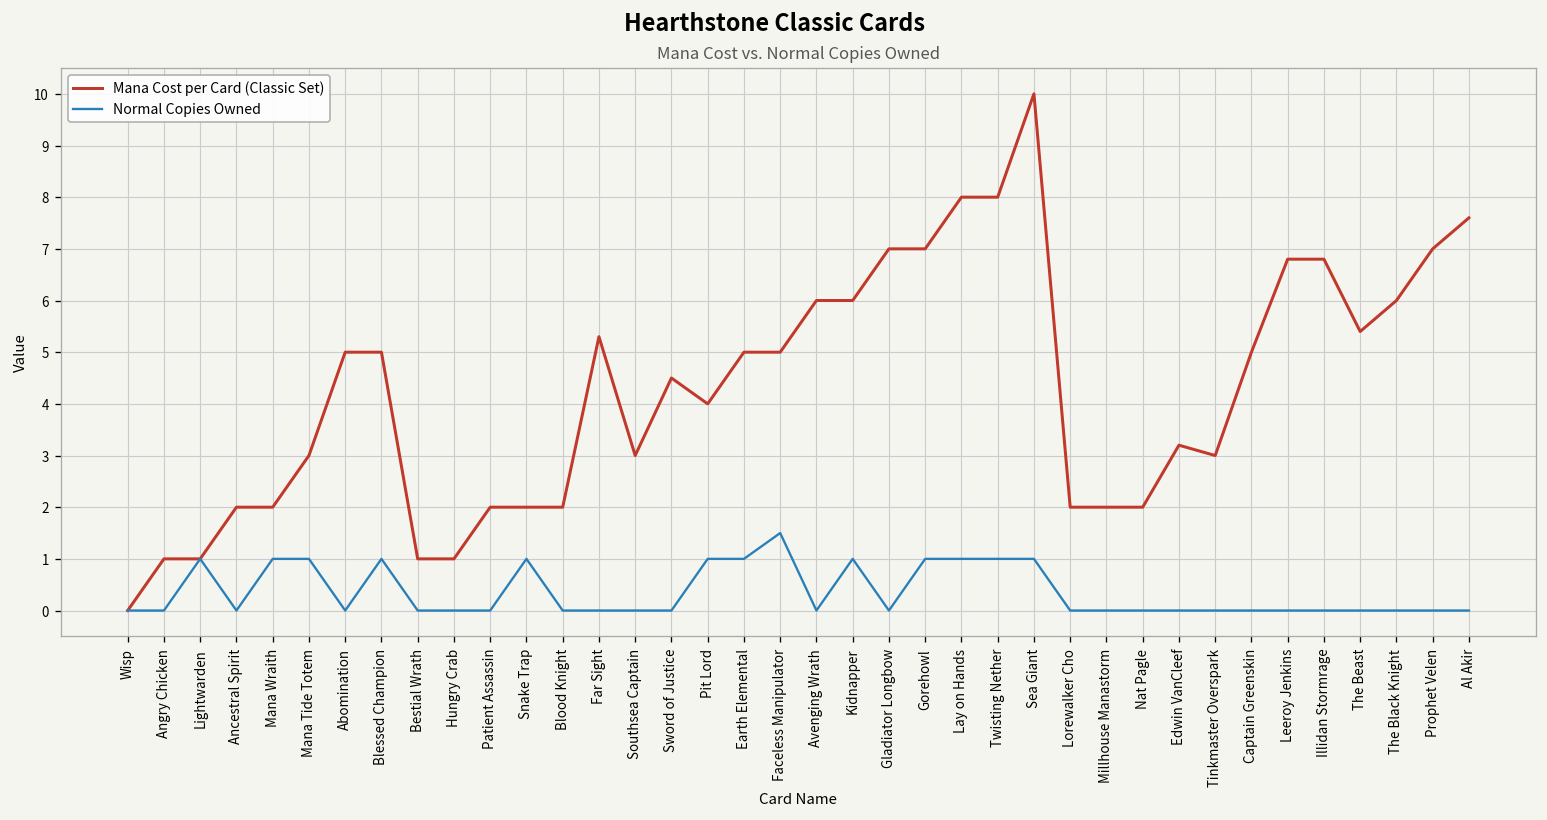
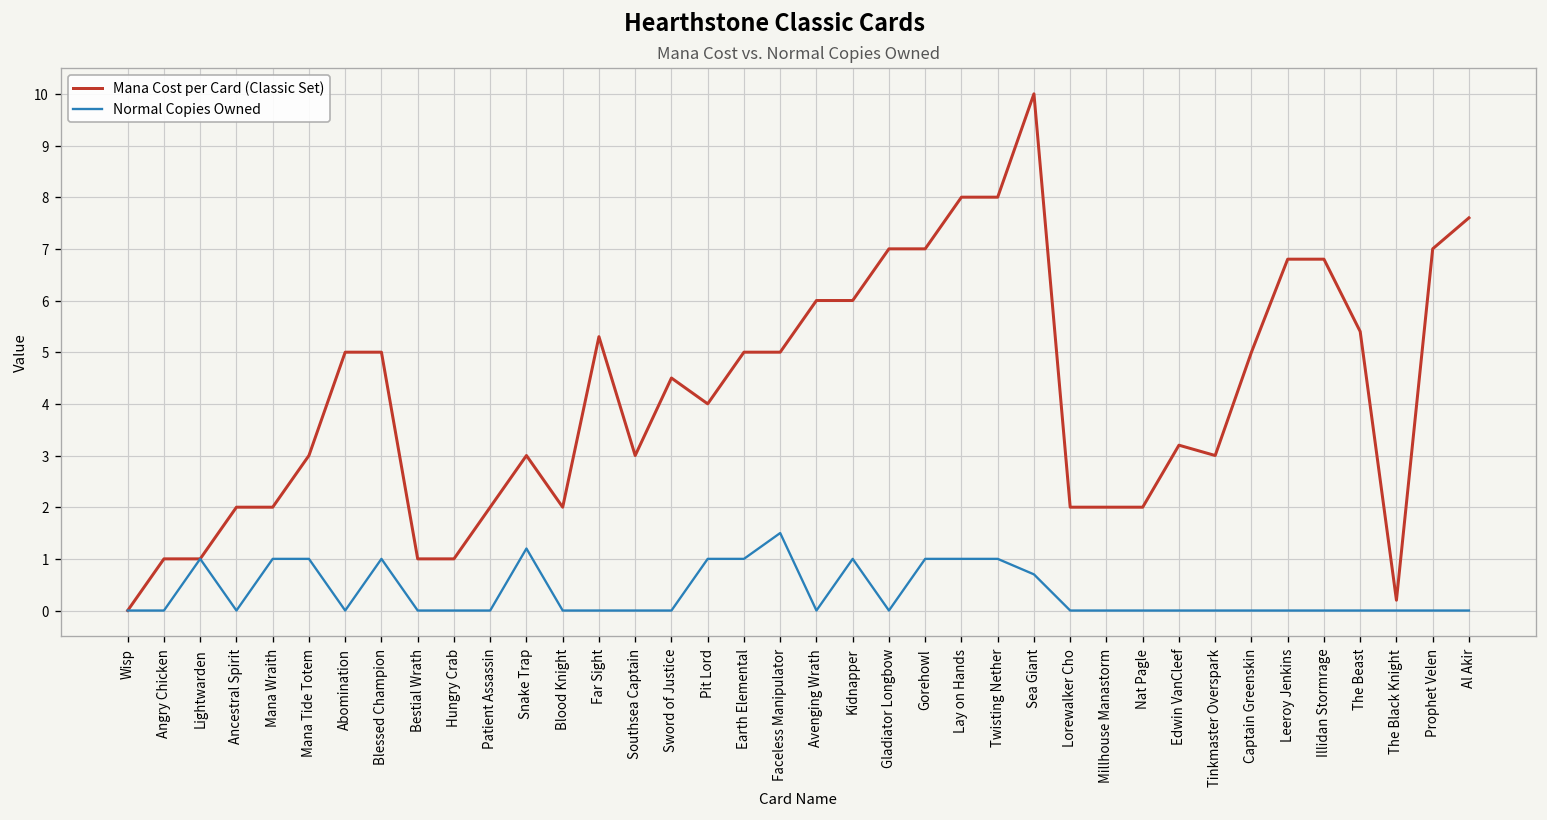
Mana Cost per Card (Classic Set), Snake Trap: 2 -> 3
Normal Copies Owned, Snake Trap: 1.0 -> 1.2
Normal Copies Owned, Sea Giant: 1.0 -> 0.7
Mana Cost per Card (Classic Set), The Black Knight: 6.0 -> 0.2
